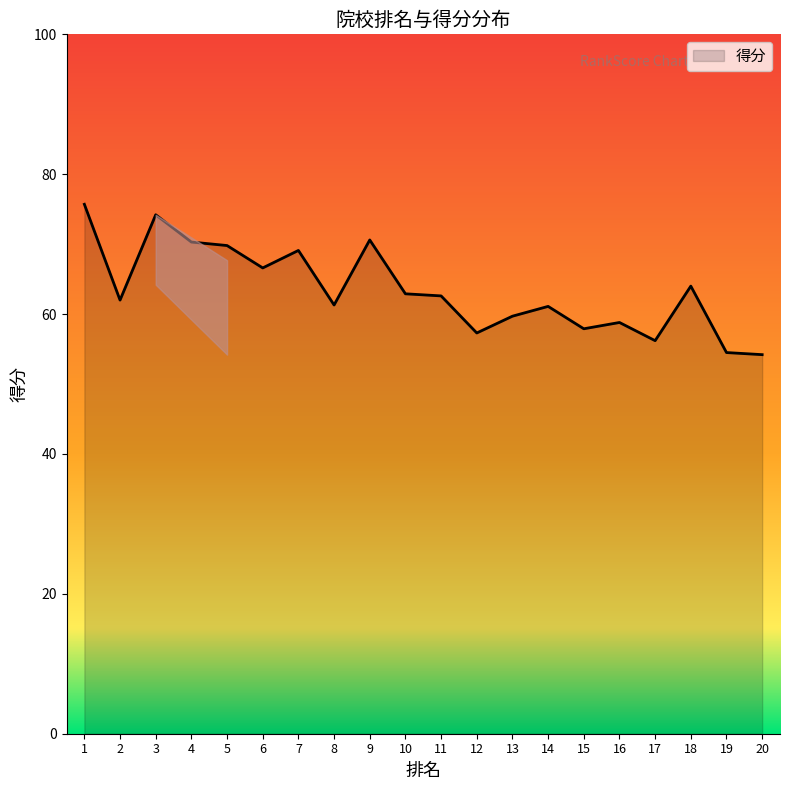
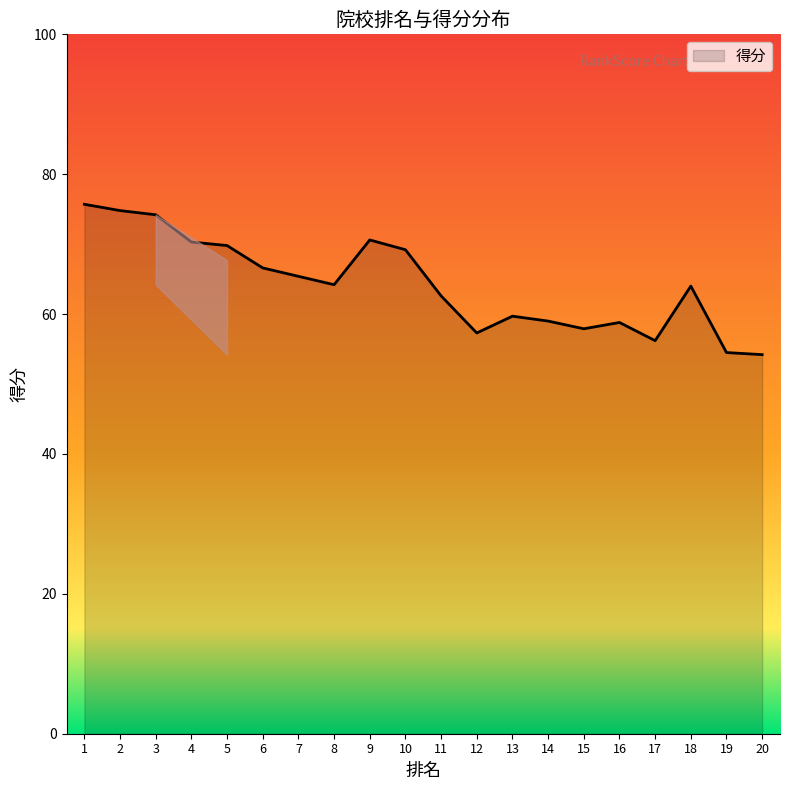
得分, 2: 62 -> 75
得分, 7: 69 -> 65
得分, 8: 61 -> 64
得分, 10: 63 -> 69
得分, 14: 61 -> 59
